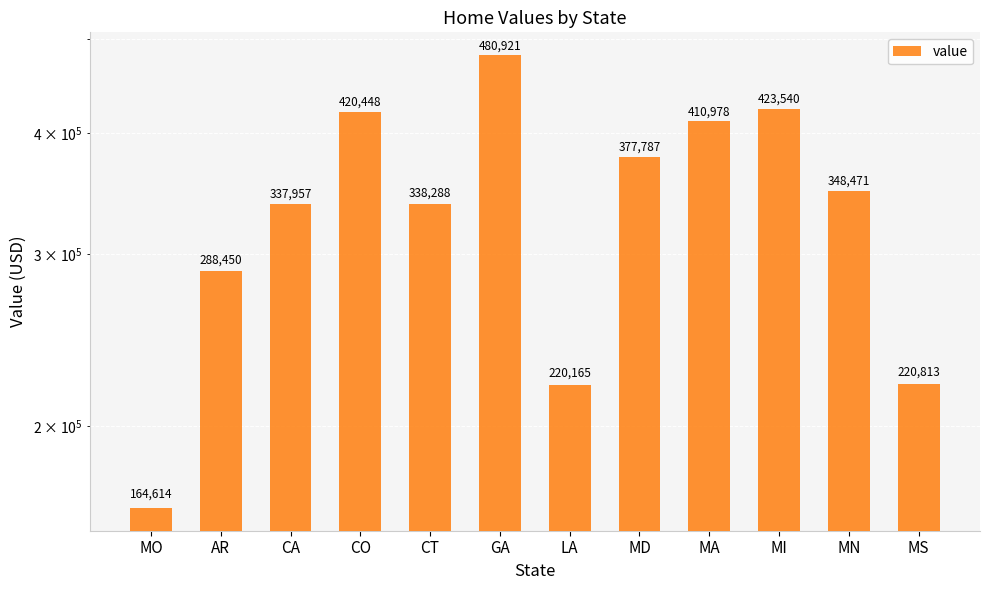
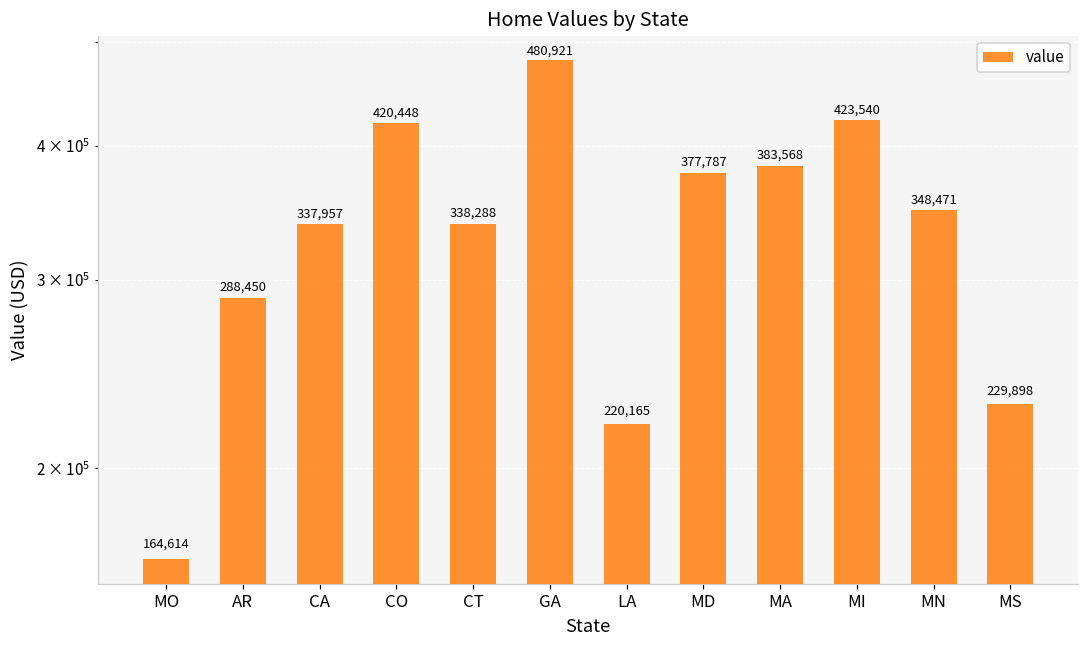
MA: 410,978 -> 383,568
MS: 220,813 -> 229,898
